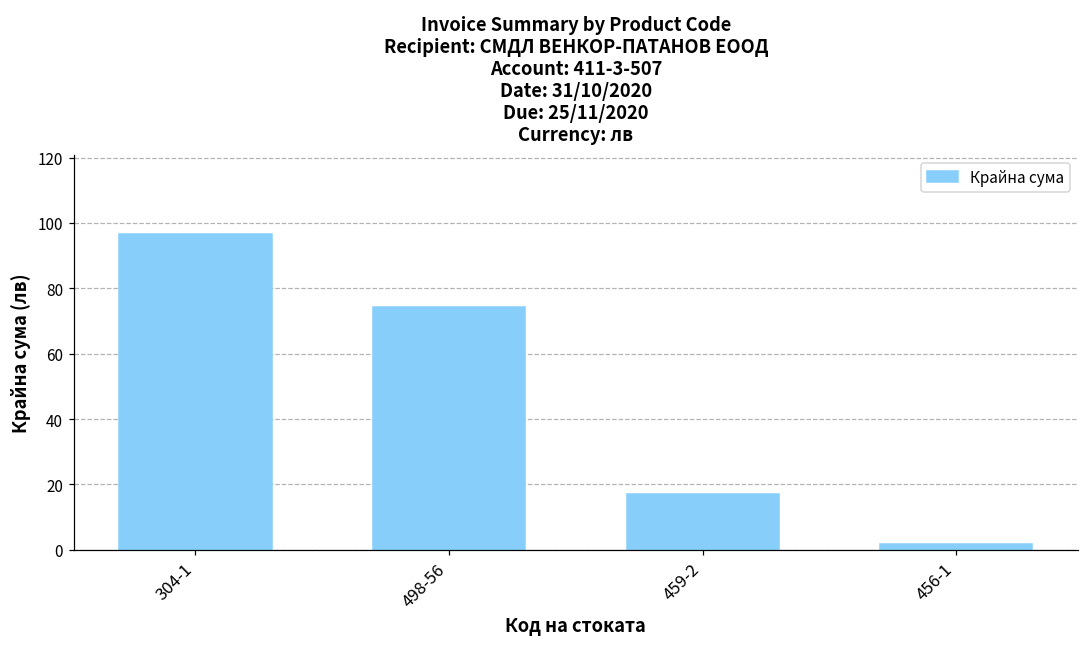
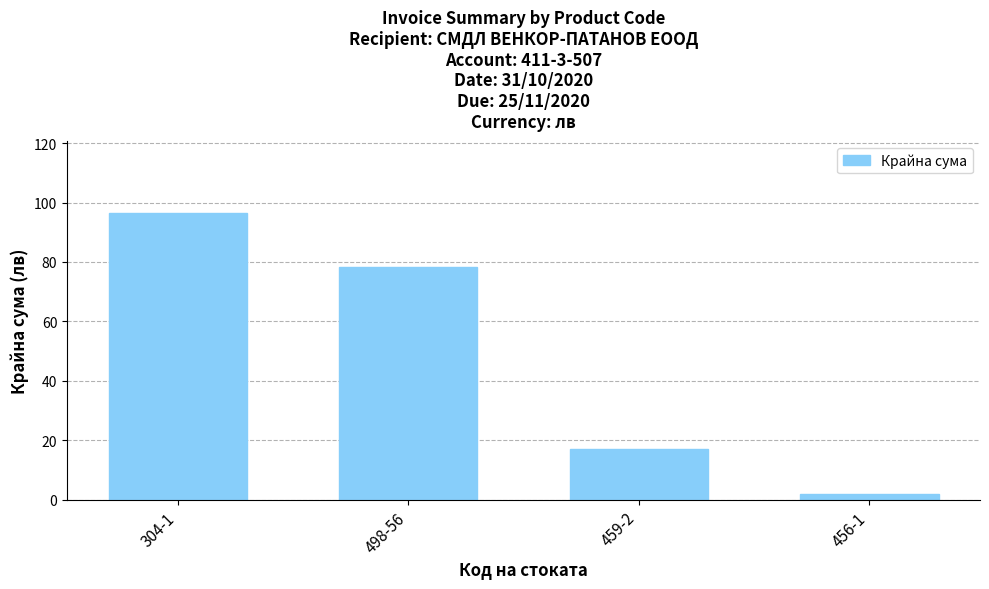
498-56: 74 -> 78
